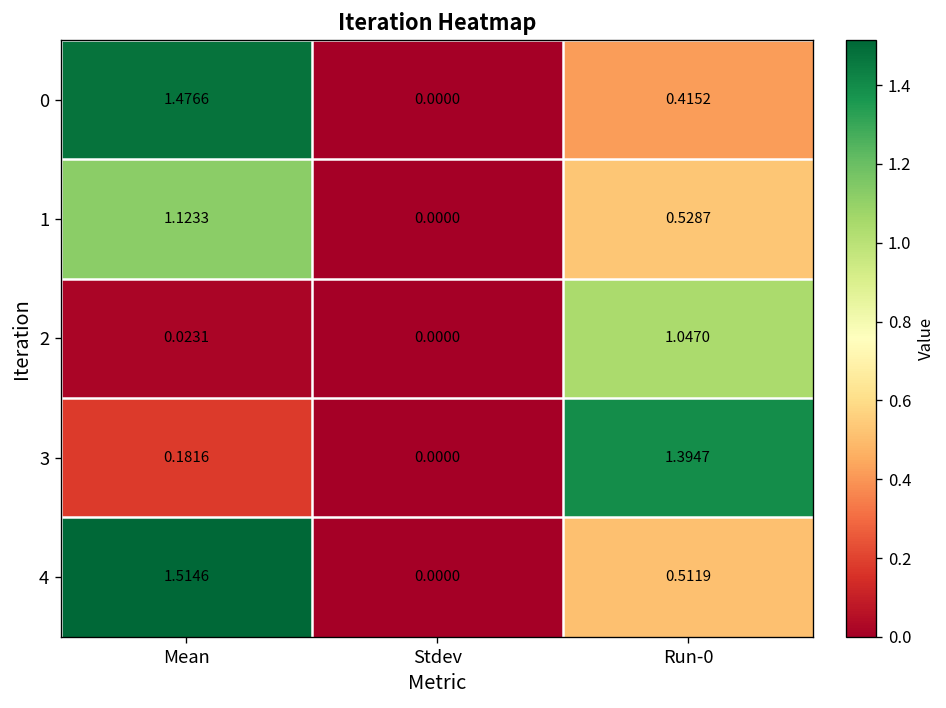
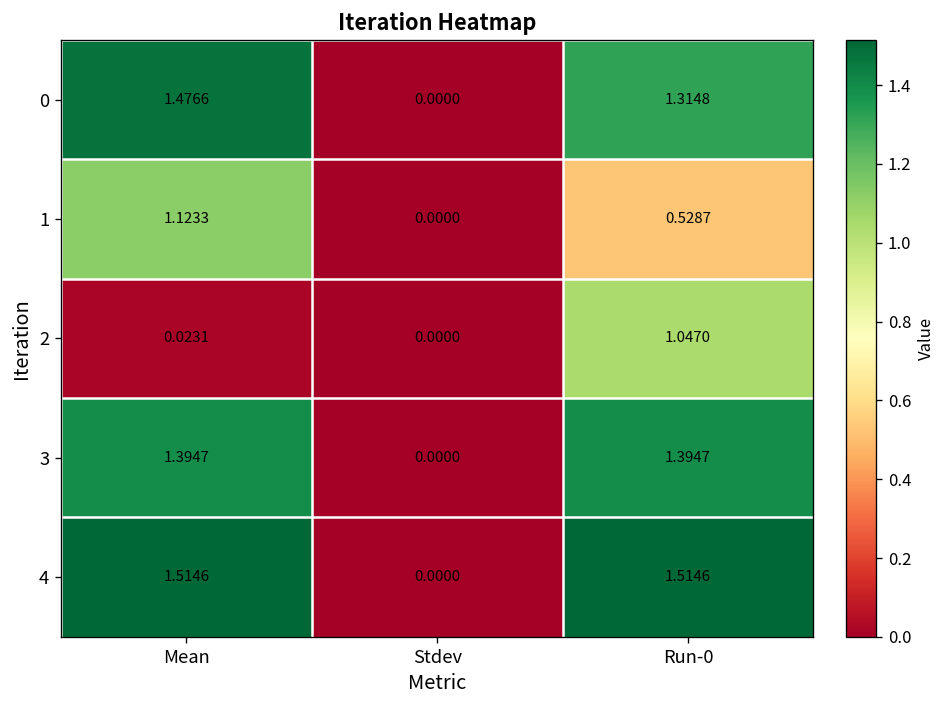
0, Run-0: 0.4152 -> 1.3148
3, Mean: 0.1816 -> 1.3947
4, Run-0: 0.5119 -> 1.5146
